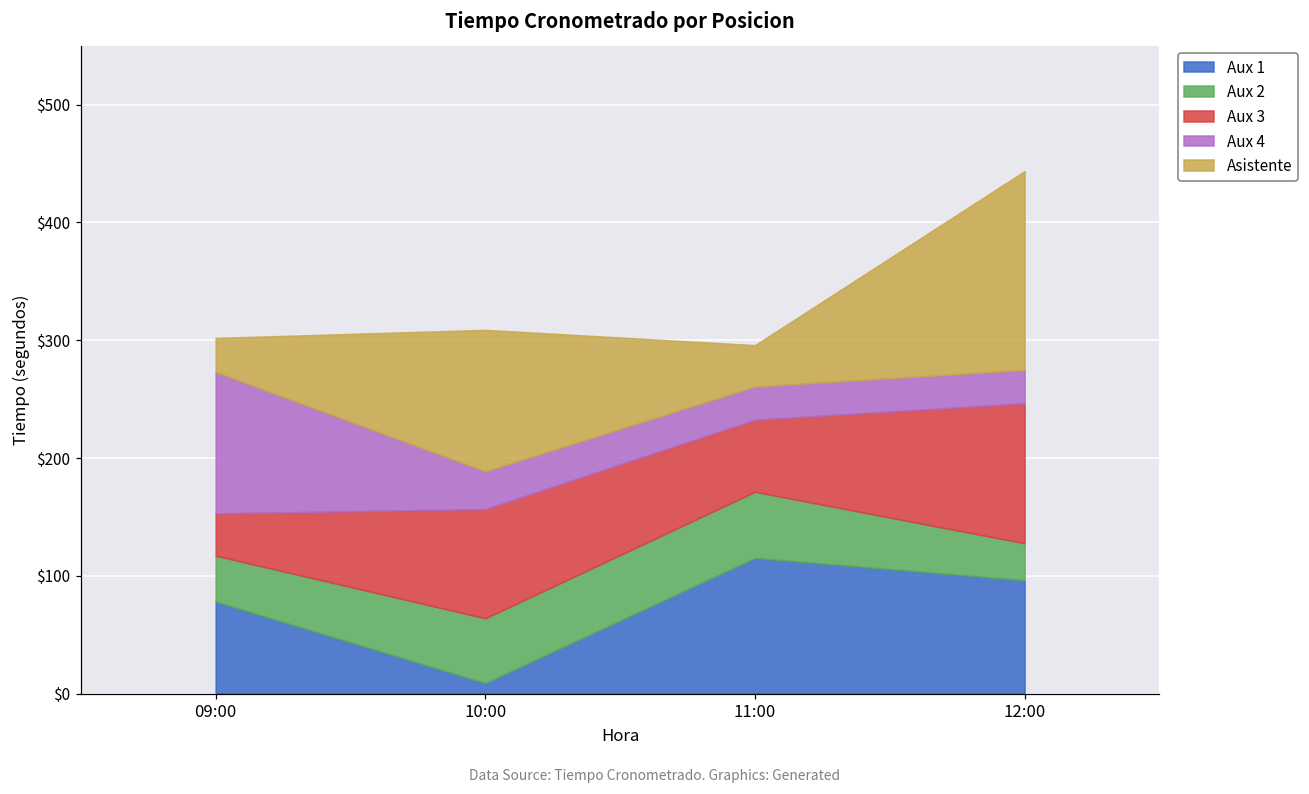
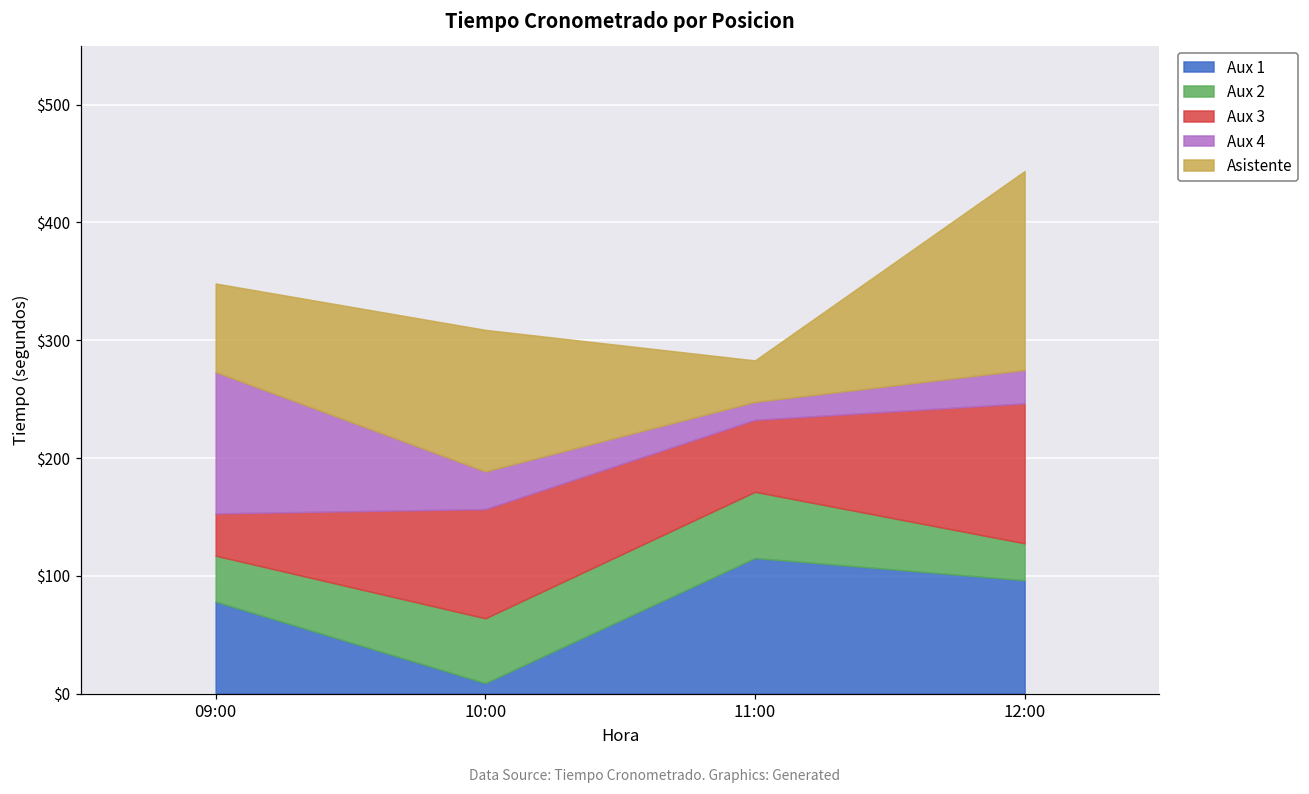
Asistente, 09:00: $29 -> $75
Aux 4, 11:00: $28 -> $15
